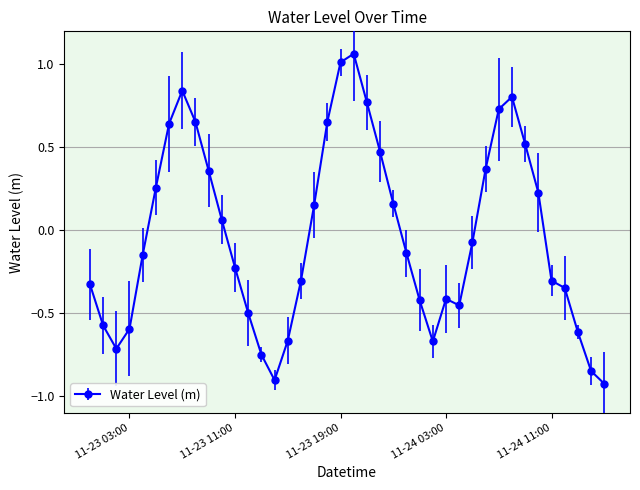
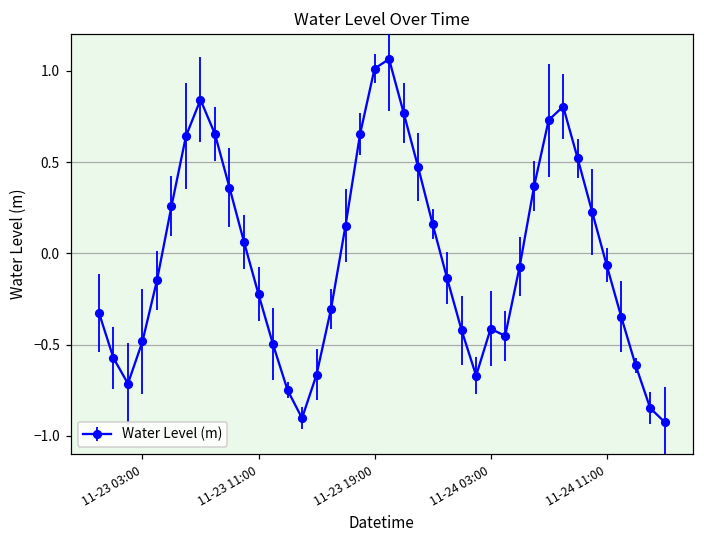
11-23 03:00: -0.59 -> -0.48
11-24 11:00: -0.30 -> -0.06
